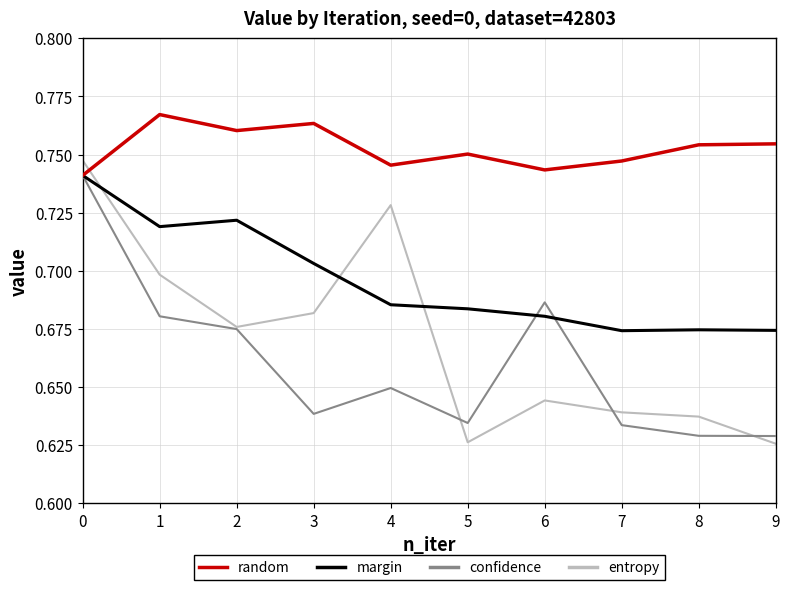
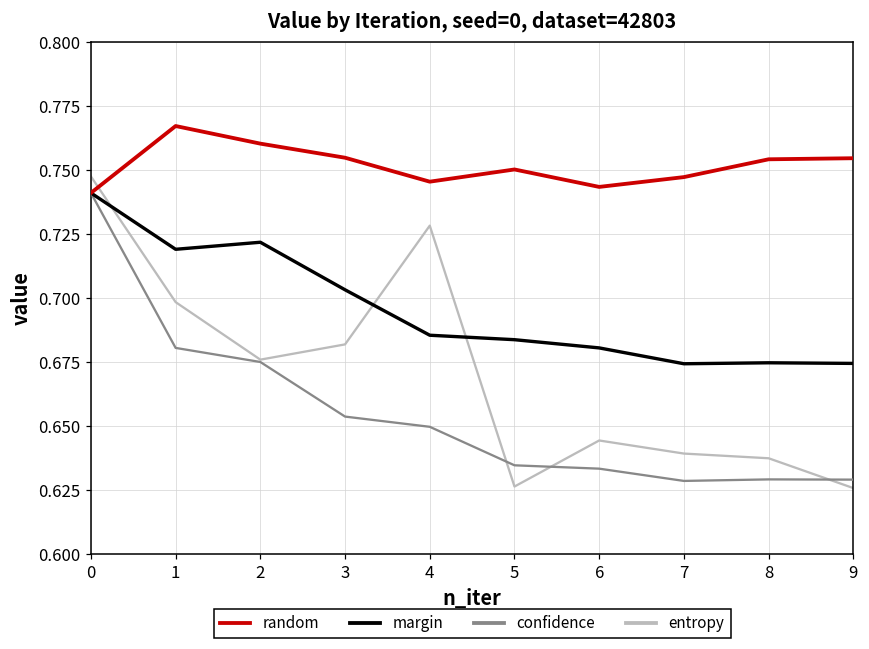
random, 3: 0.763 -> 0.755
confidence, 3: 0.638 -> 0.654
confidence, 6: 0.686 -> 0.633
confidence, 7: 0.634 -> 0.628
